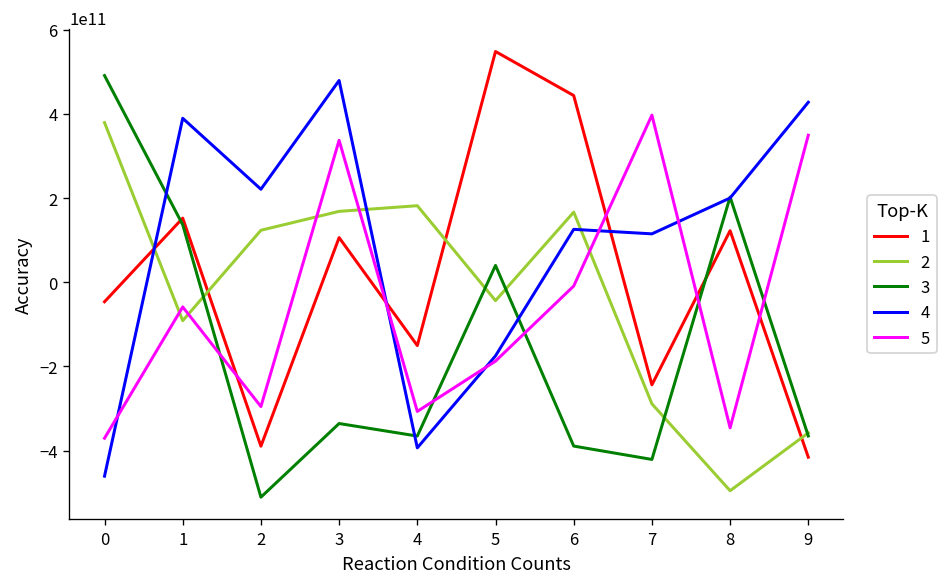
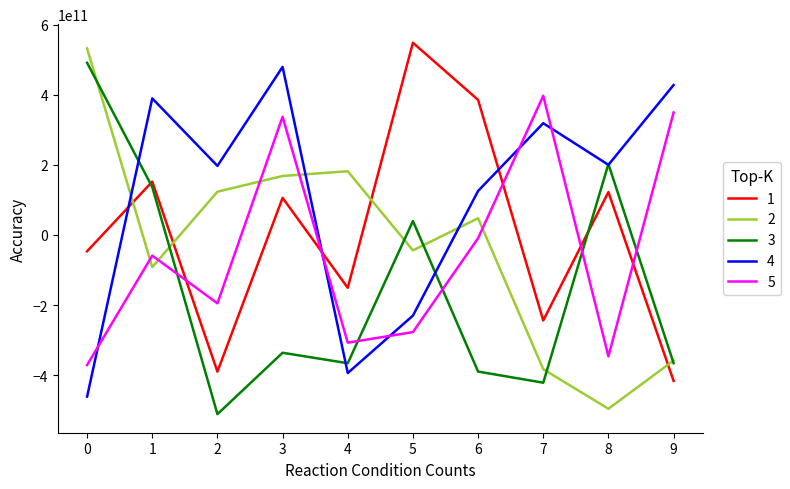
2, 0: 380000000000 -> 530000000000
4, 2: 220000000000 -> 200000000000
5, 2: -300000000000 -> -190000000000
4, 5: -180000000000 -> -230000000000
5, 5: -190000000000 -> -280000000000
1, 6: 440000000000 -> 390000000000
2, 6: 170000000000 -> 50000000000
2, 7: -290000000000 -> -380000000000
4, 7: 110000000000 -> 320000000000
